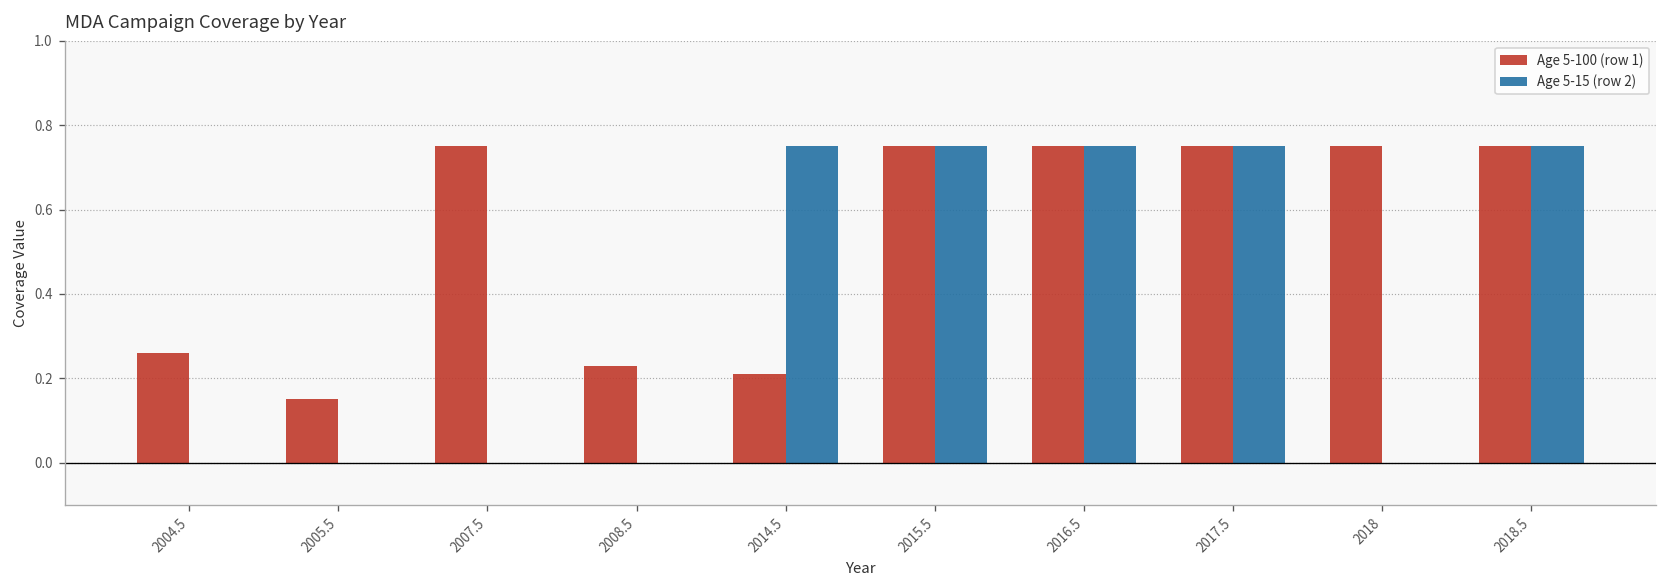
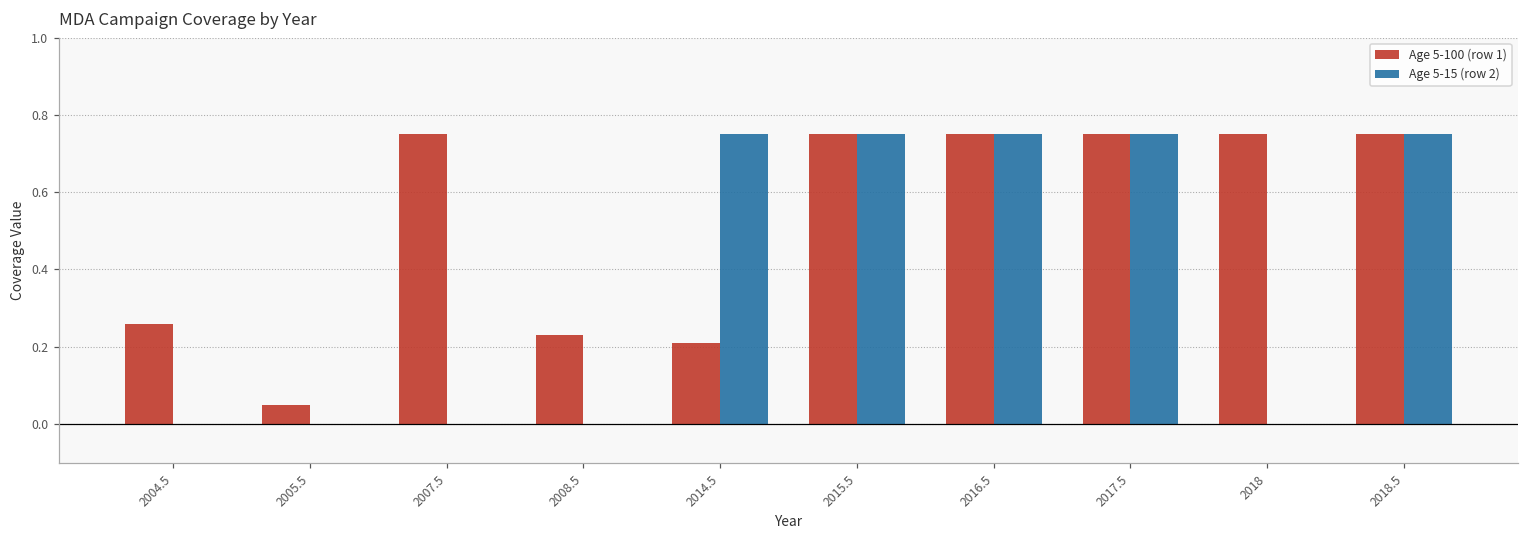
Age 5-100 (row 1), 2005.5: 0.15 -> 0.05
